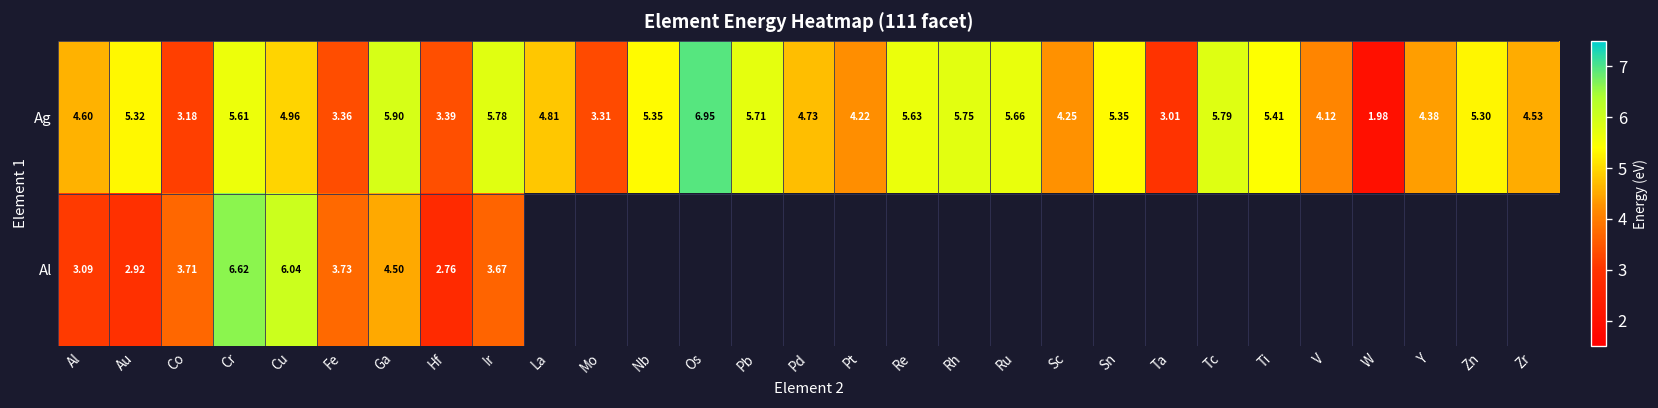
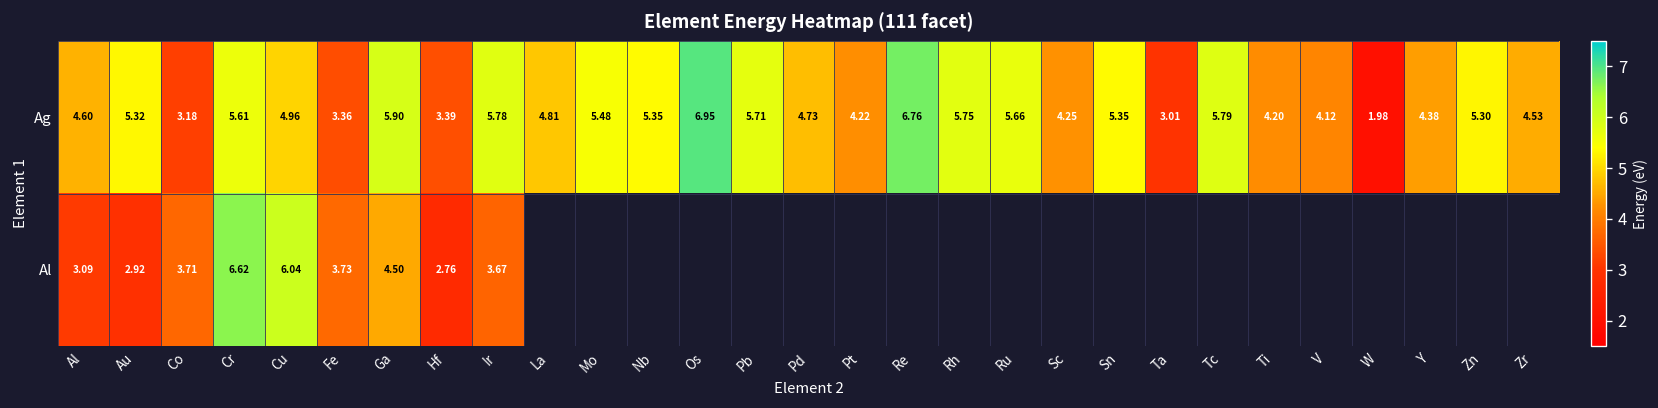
Ag, Mo: 3.31 -> 5.48
Ag, Re: 5.63 -> 6.76
Ag, Ti: 5.41 -> 4.20
